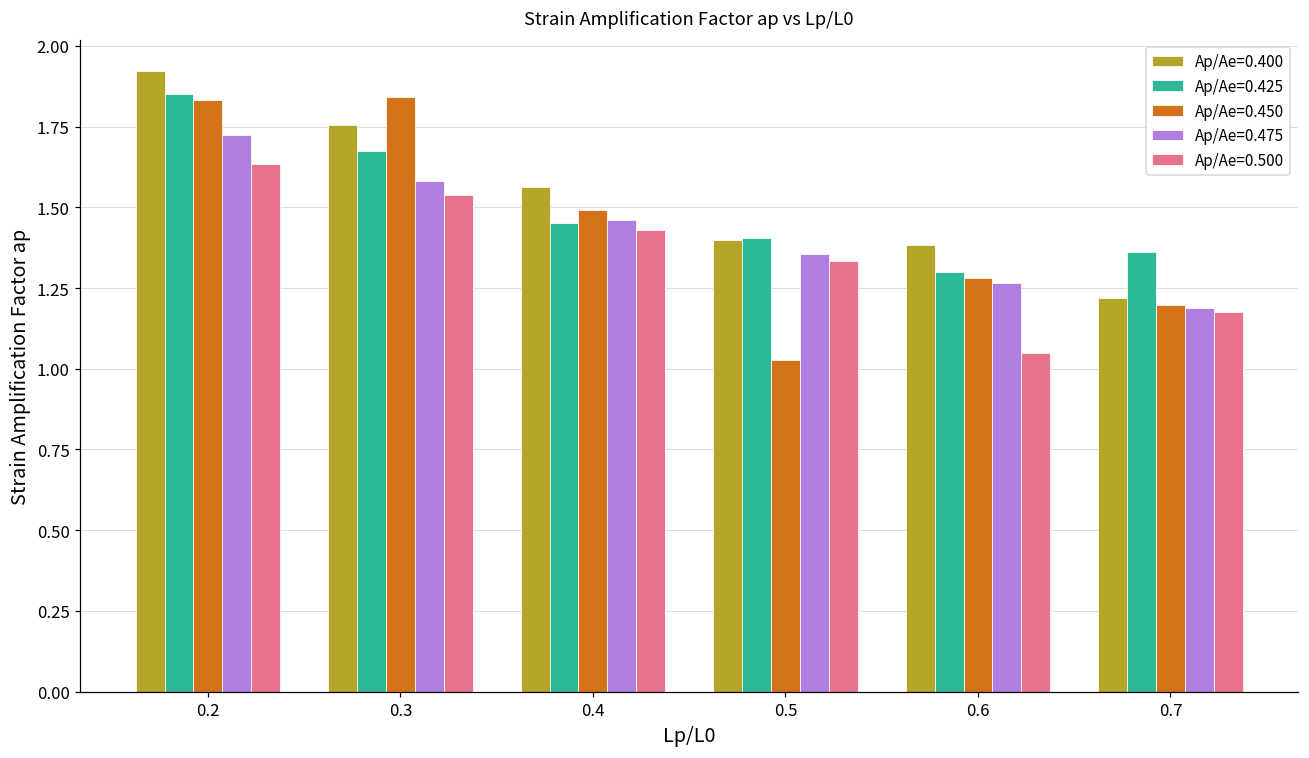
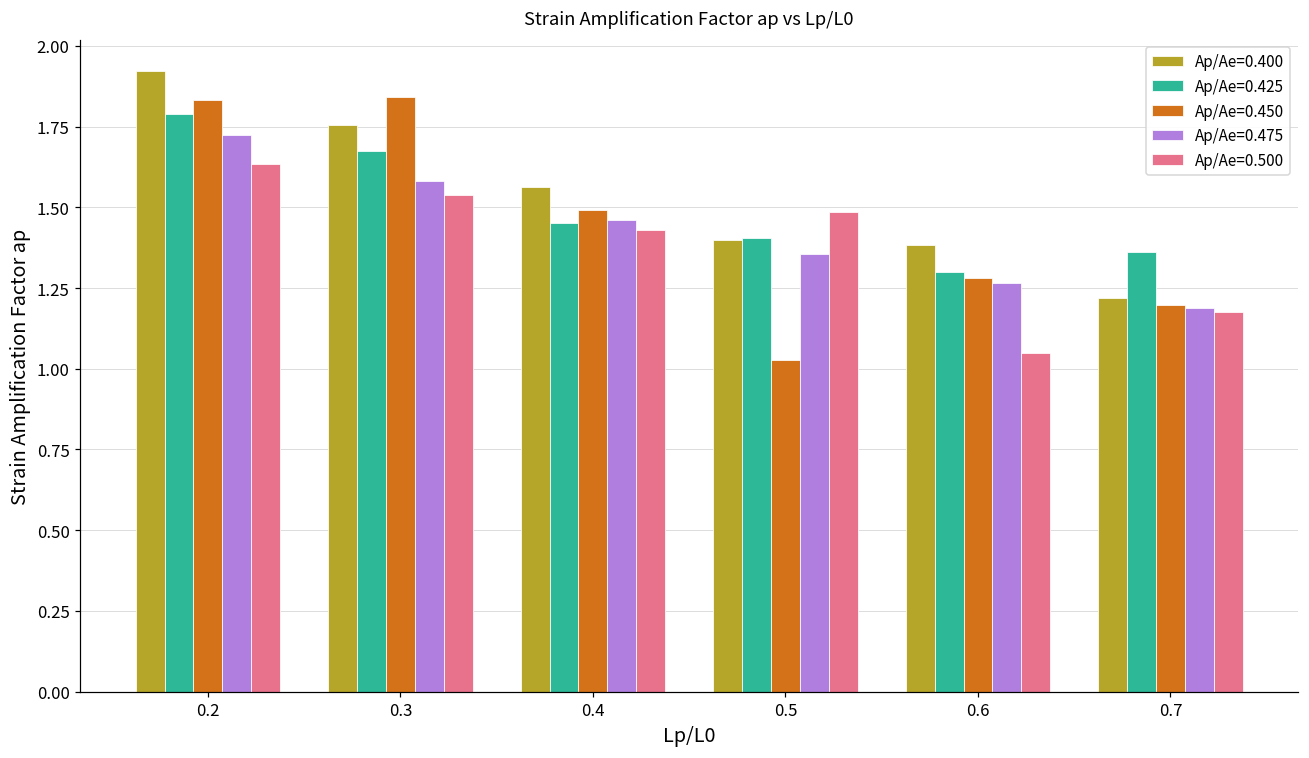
Ap/Ae=0.425, 0.2: 1.85 -> 1.79
Ap/Ae=0.500, 0.5: 1.33 -> 1.49
